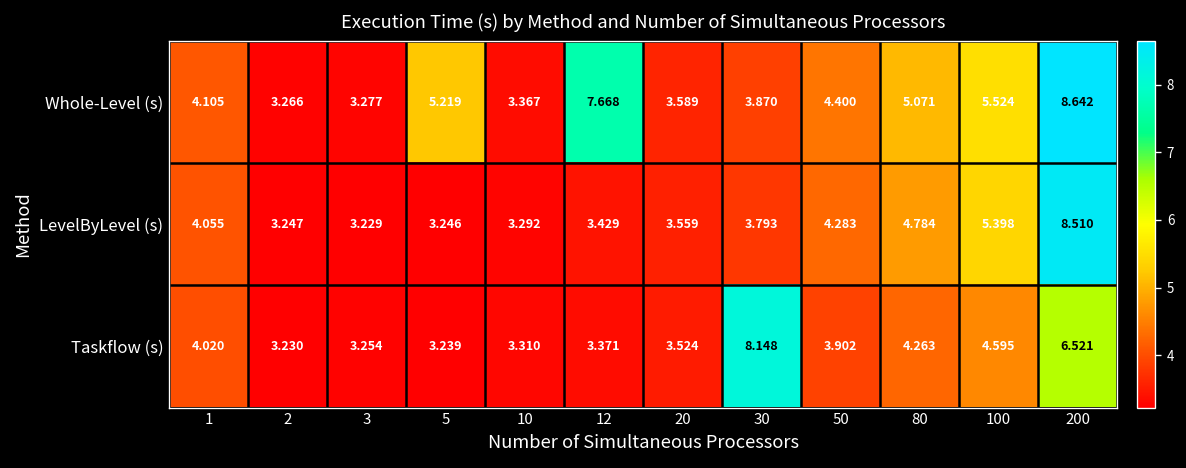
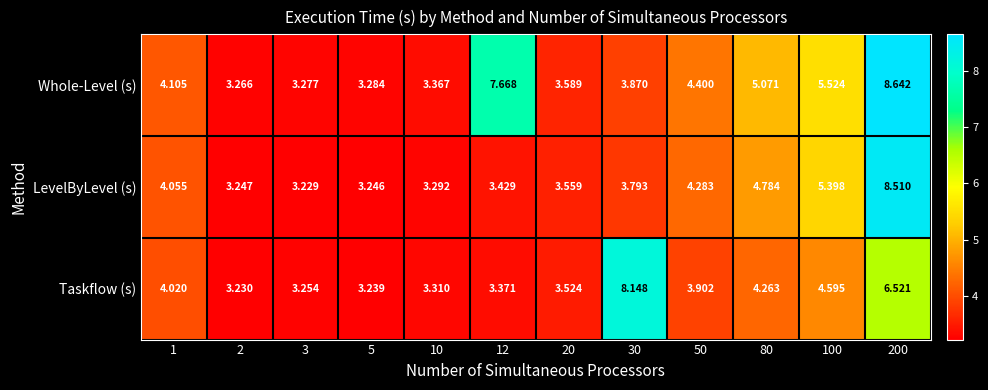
Whole-Level (s), 5: 5.219 -> 3.284
